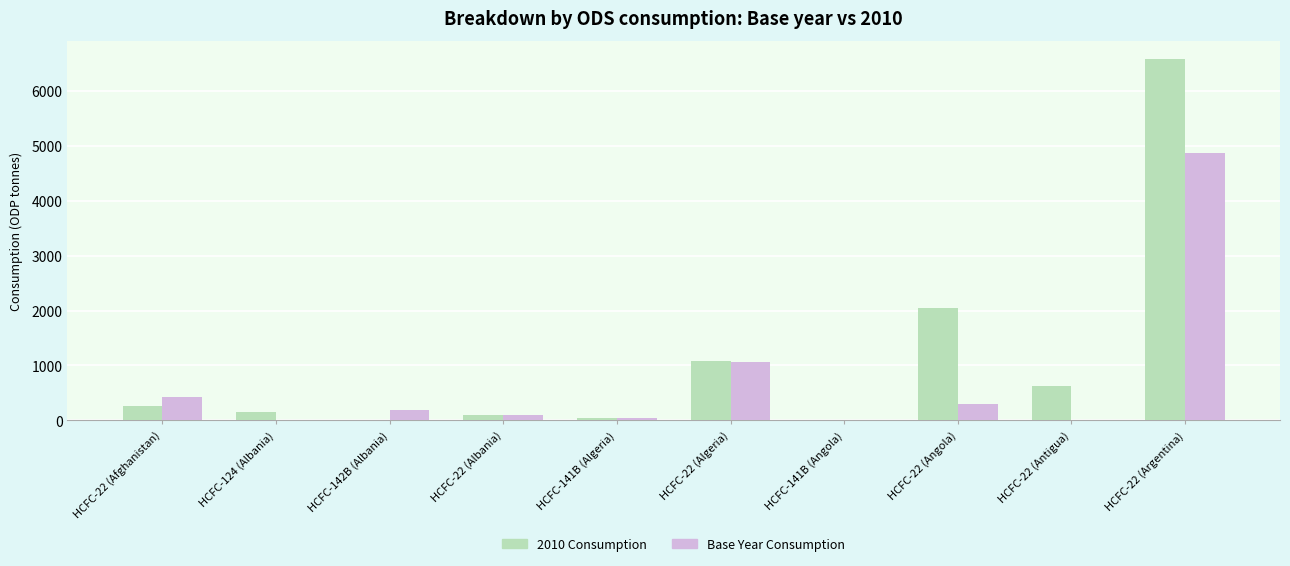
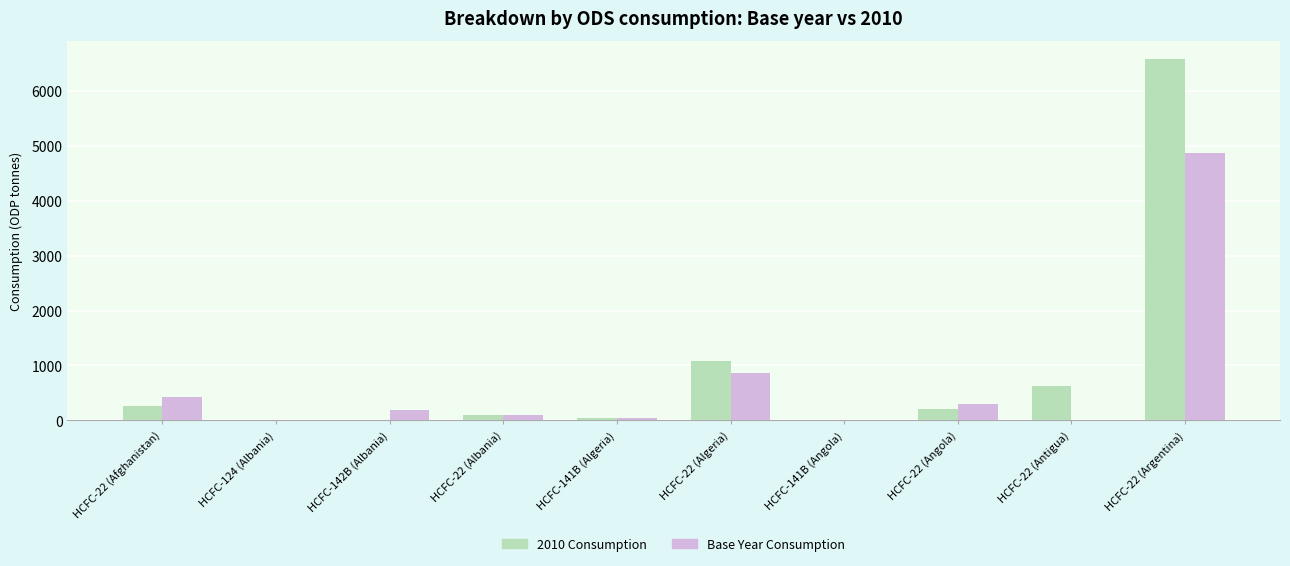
2010 Consumption, HCFC-124 (Albania): 200 -> 0
Base Year Consumption, HCFC-22 (Algeria): 1100 -> 900
2010 Consumption, HCFC-22 (Angola): 2000 -> 200
